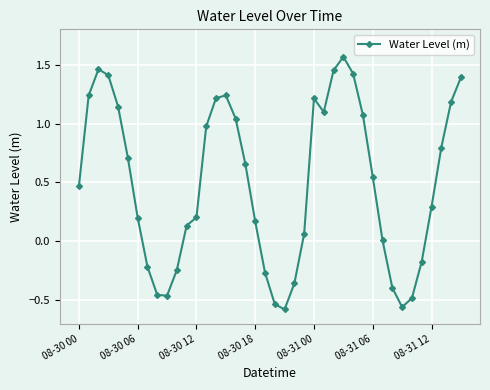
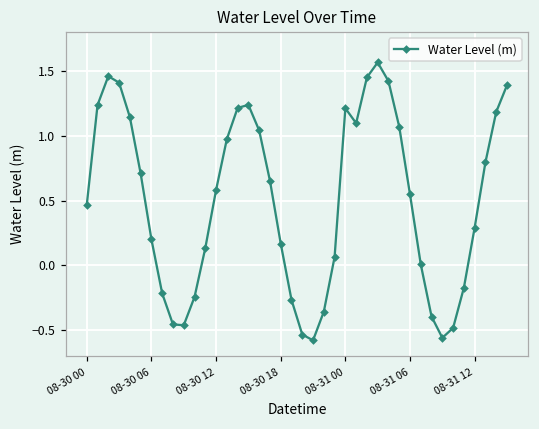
08-30 12: 0.20 -> 0.58
